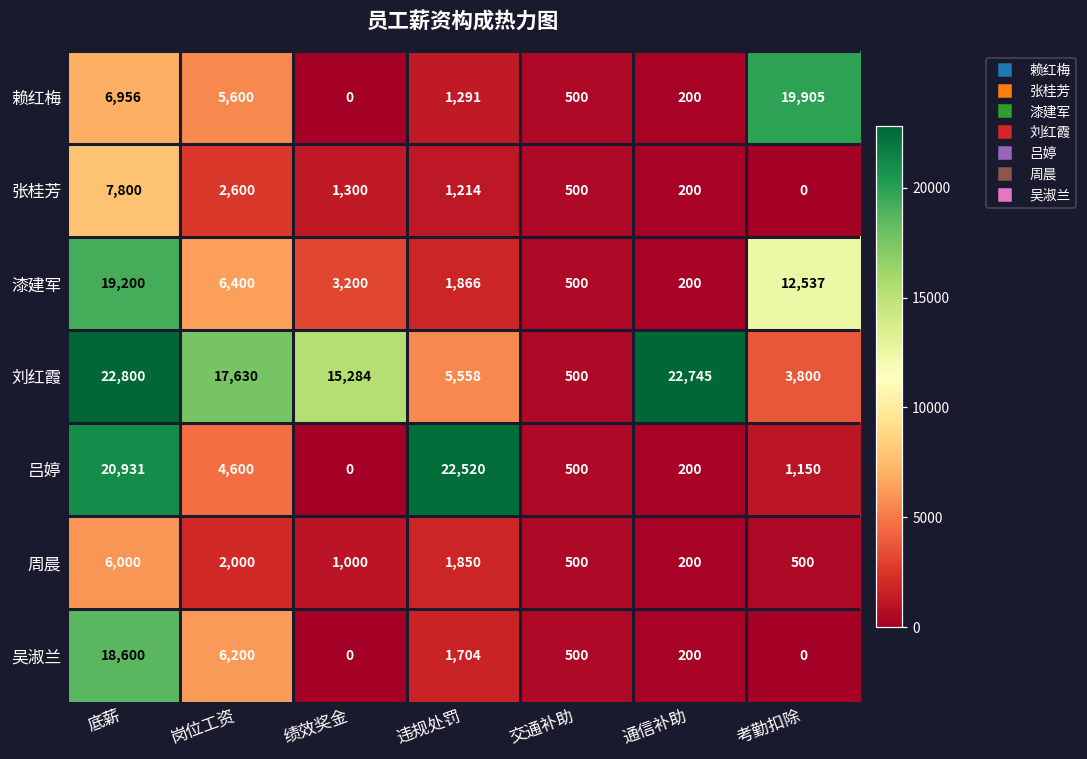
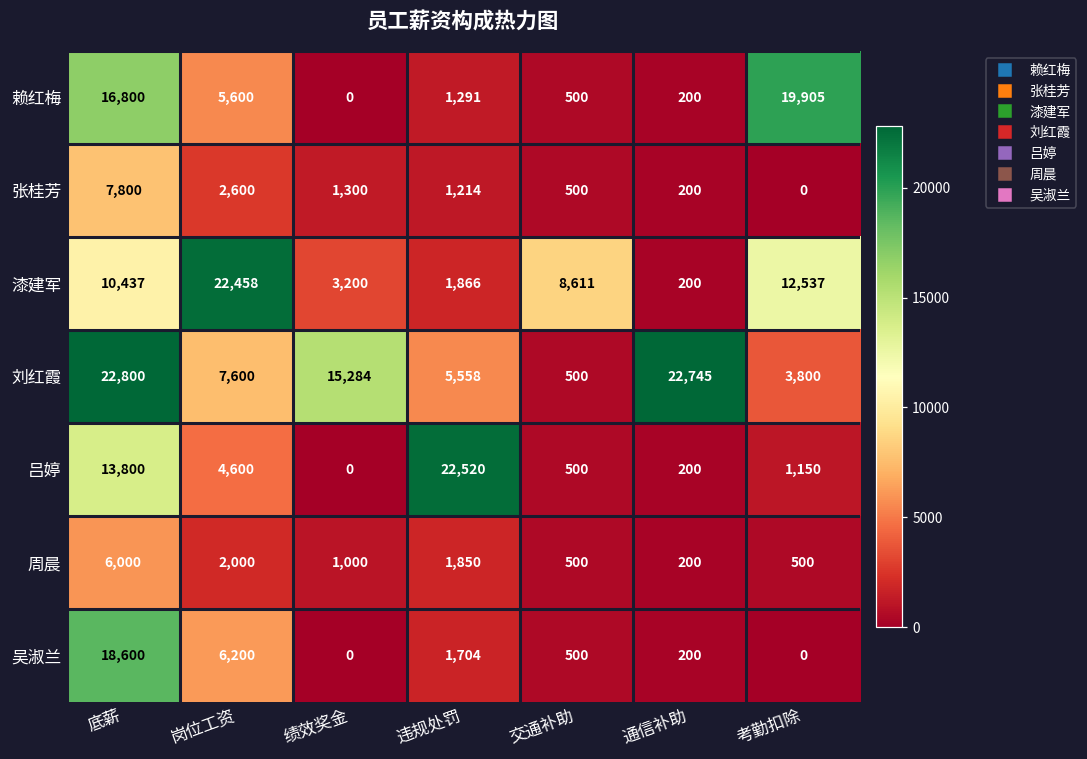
赖红梅, 底薪: 6,956 -> 16,800
漆建军, 底薪: 19,200 -> 10,437
漆建军, 岗位工资: 6,400 -> 22,458
漆建军, 交通补助: 500 -> 8,611
刘红霞, 岗位工资: 17,630 -> 7,600
吕婷, 底薪: 20,931 -> 13,800
